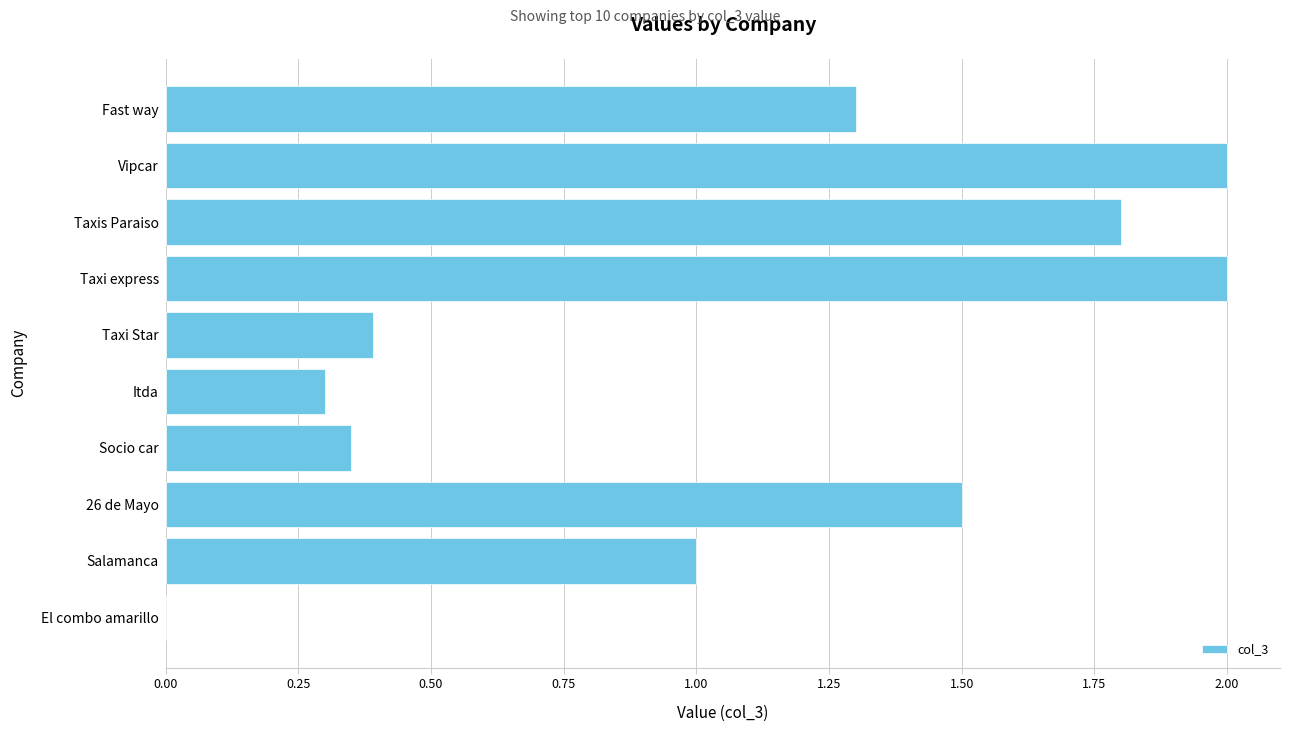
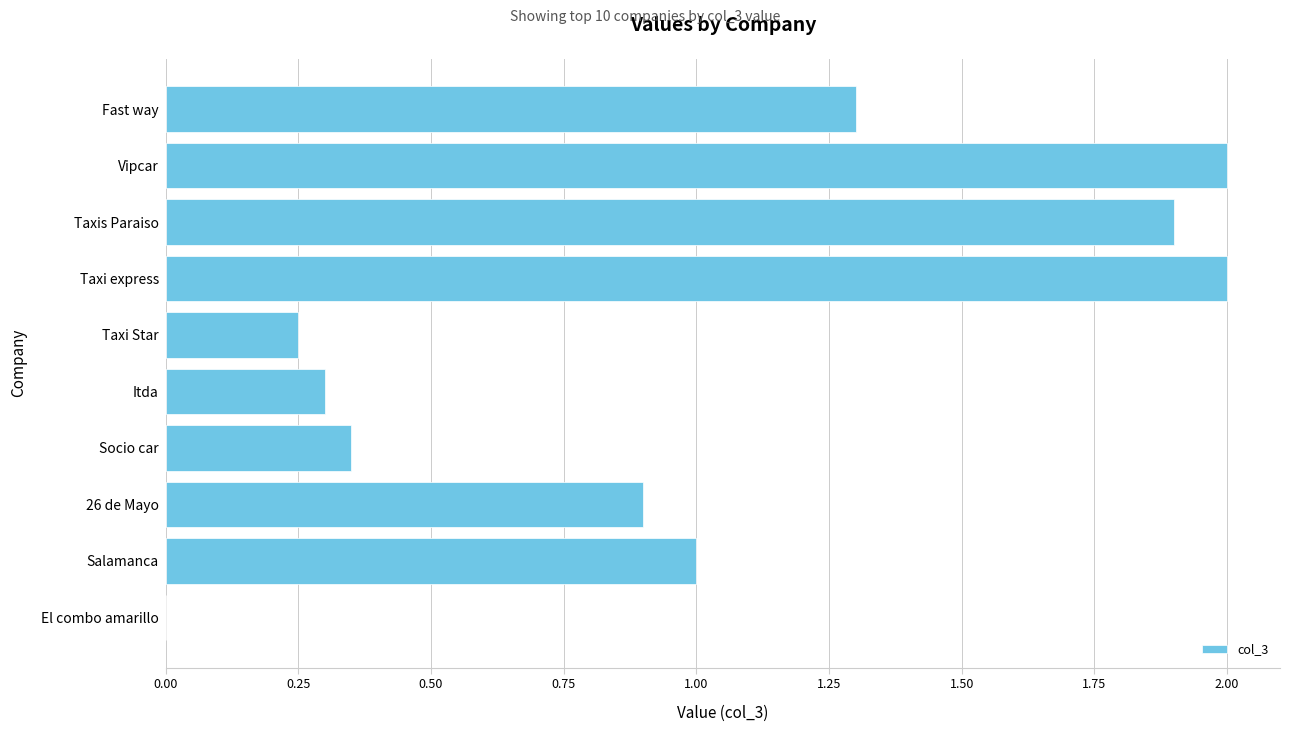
Taxis Paraiso: 1.8 -> 1.9
Taxi Star: 0.39 -> 0.25
26 de Mayo: 1.5 -> 0.9
